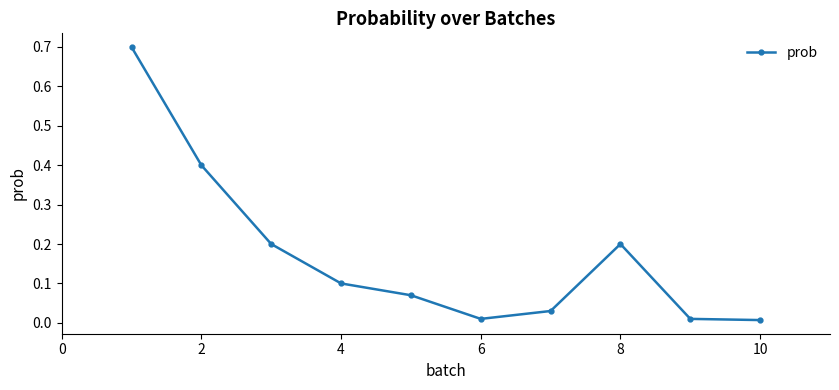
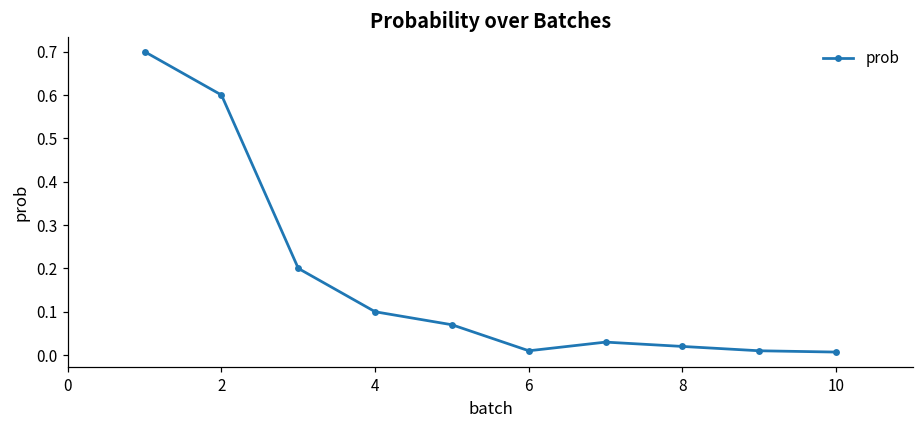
2: 0.4 -> 0.6
8: 0.20 -> 0.02
